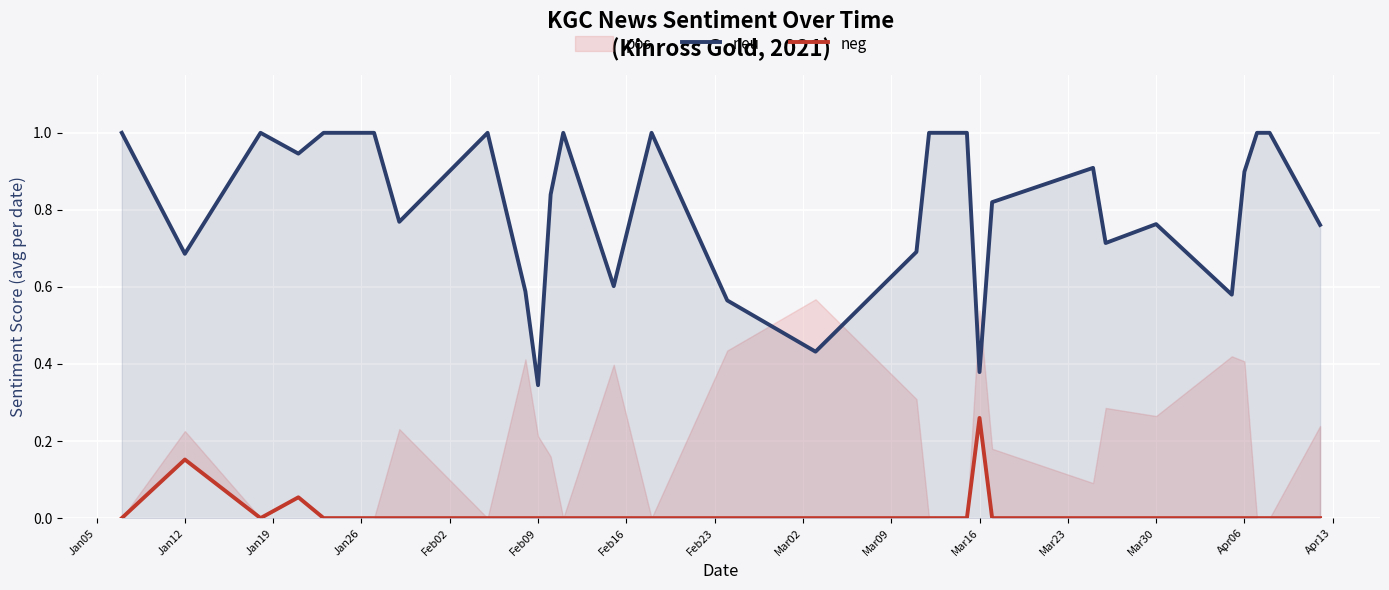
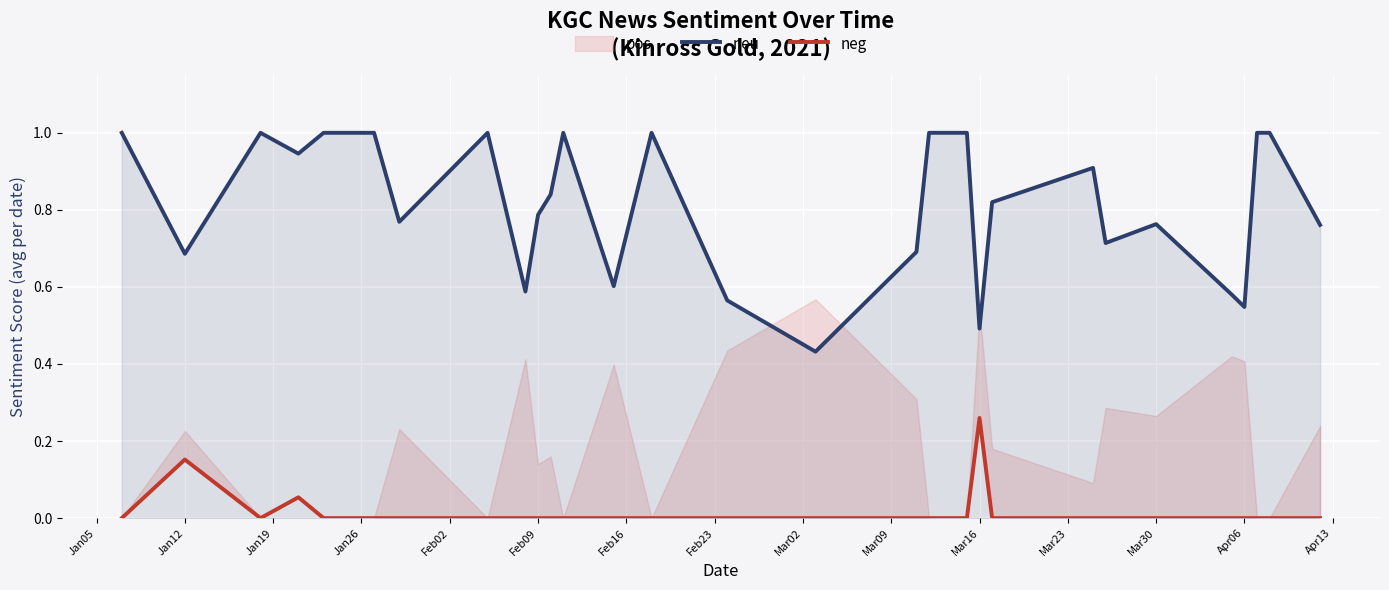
neu, Feb09: 0.35 -> 0.79
pos, Feb09: 0.21 -> 0.14
neu, Mar16: 0.38 -> 0.49
neu, Apr06: 0.90 -> 0.55
